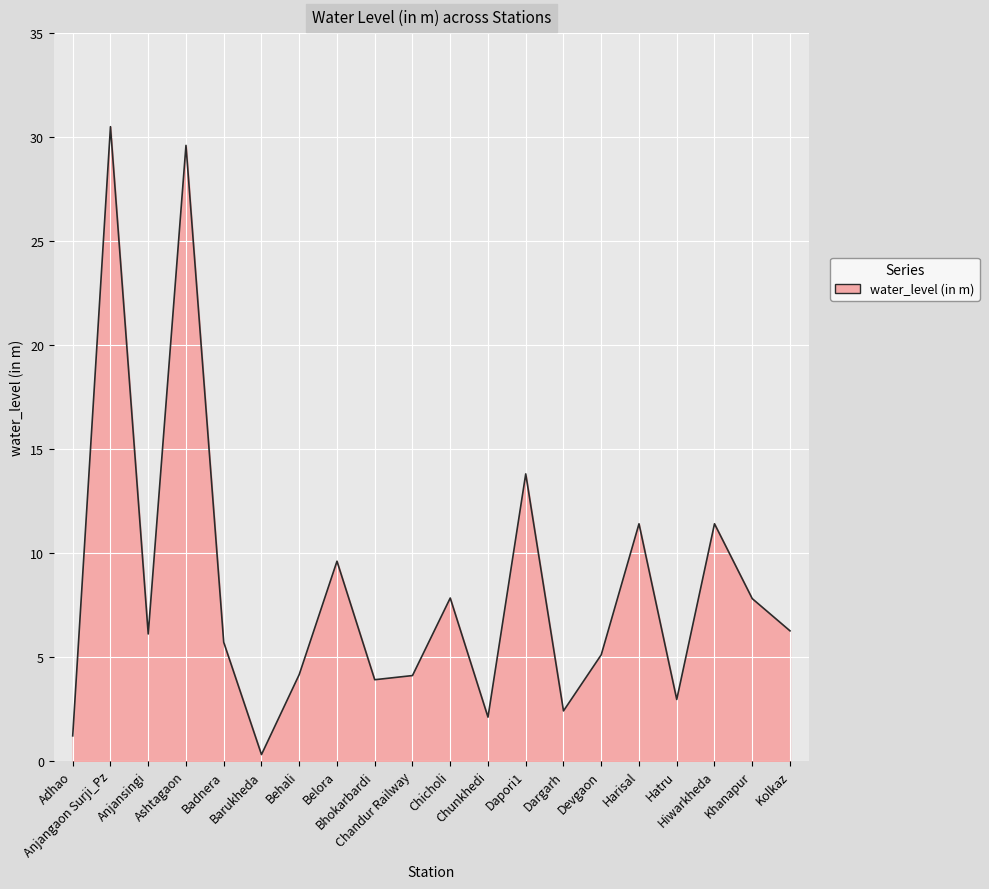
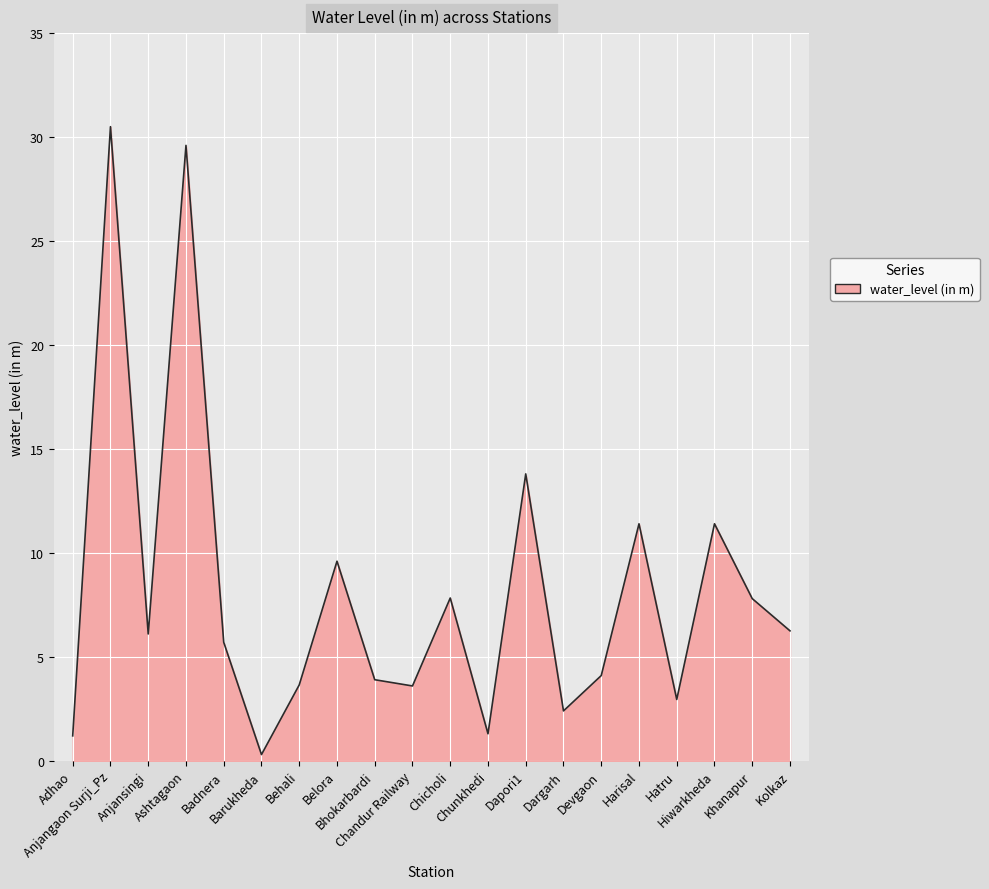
Behali: 4.2 -> 3.7
Chandur Railway: 4.1 -> 3.6
Chunkhedi: 2.1 -> 1.3
Devgaon: 5.1 -> 4.1
